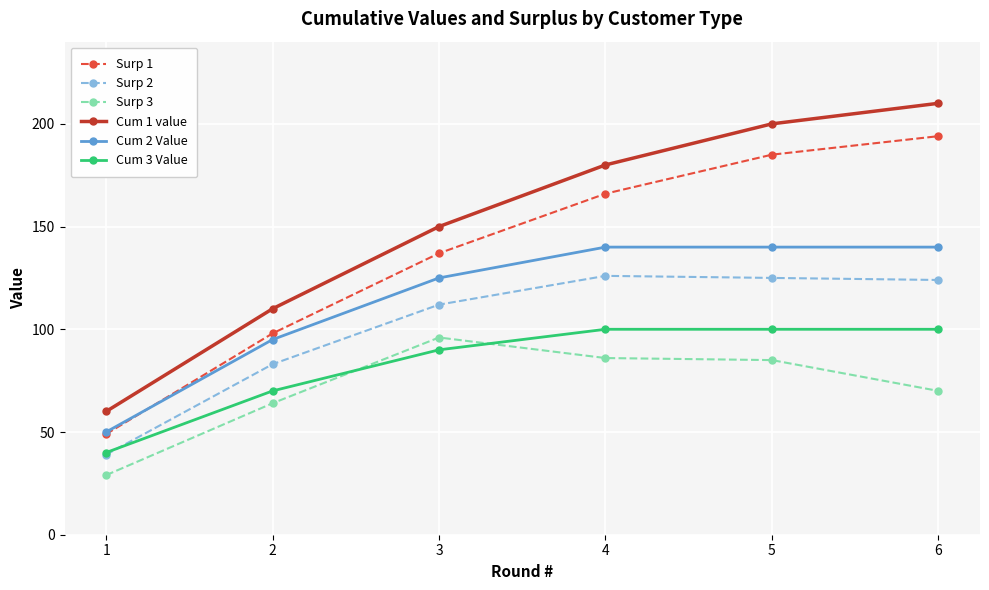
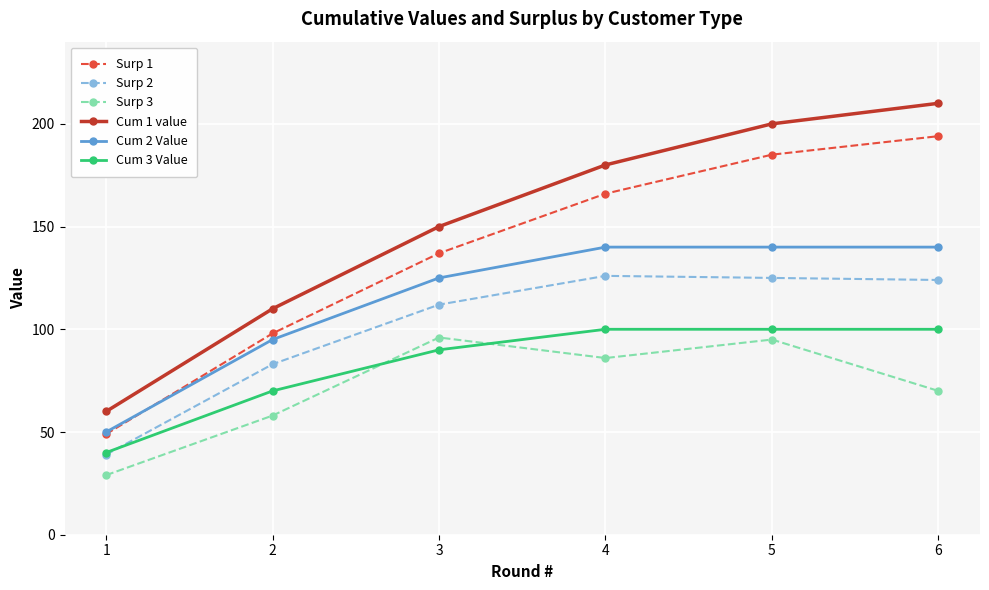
Surp 3, 2: 64 -> 58
Surp 3, 5: 85 -> 95
